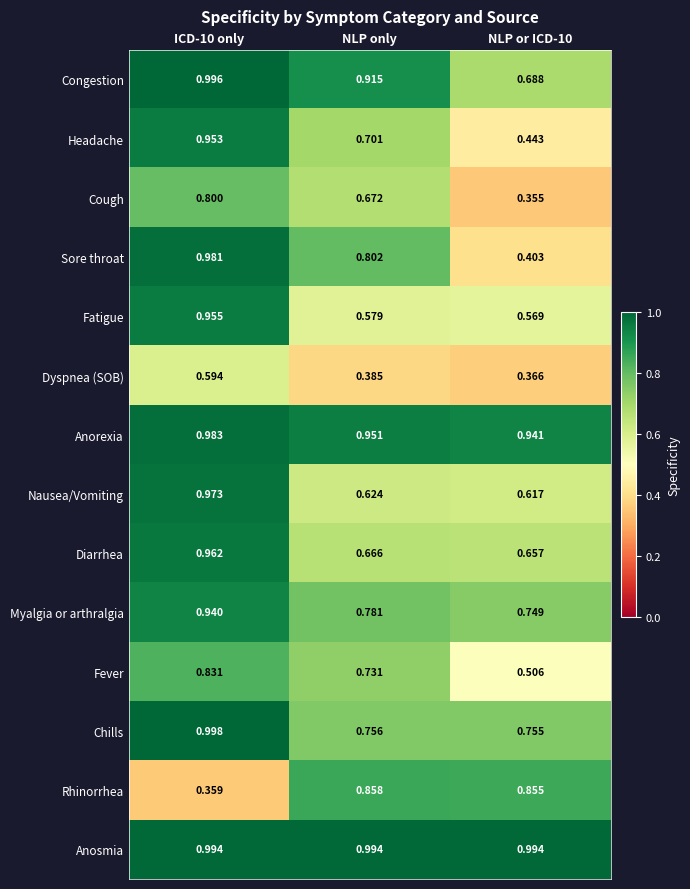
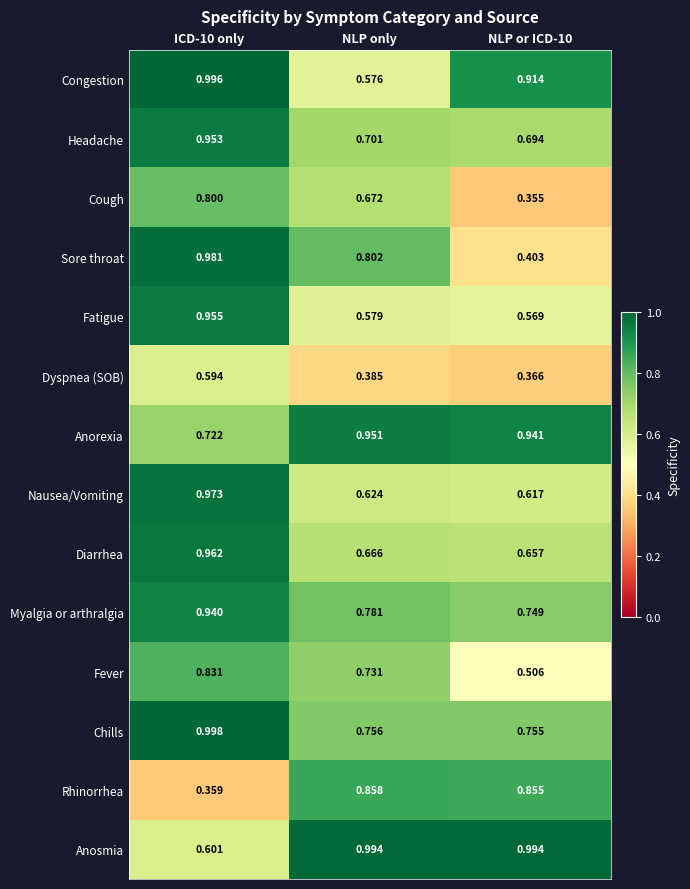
Congestion, NLP only: 0.915 -> 0.576
Congestion, NLP or ICD-10: 0.688 -> 0.914
Headache, NLP or ICD-10: 0.443 -> 0.694
Anorexia, ICD-10 only: 0.983 -> 0.722
Anosmia, ICD-10 only: 0.994 -> 0.601
